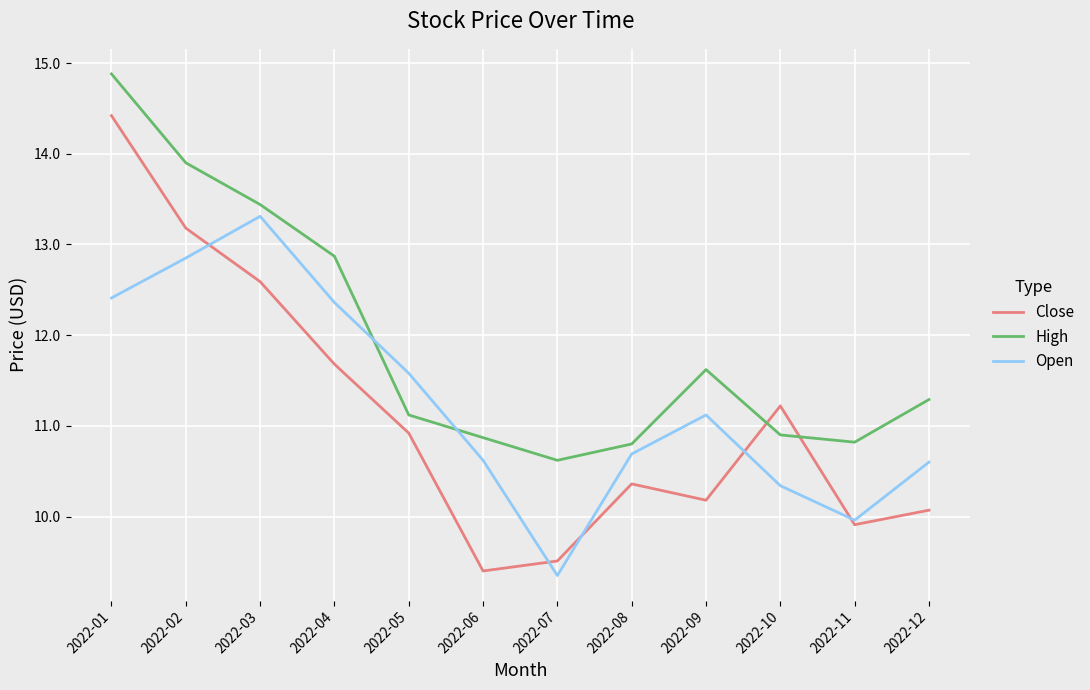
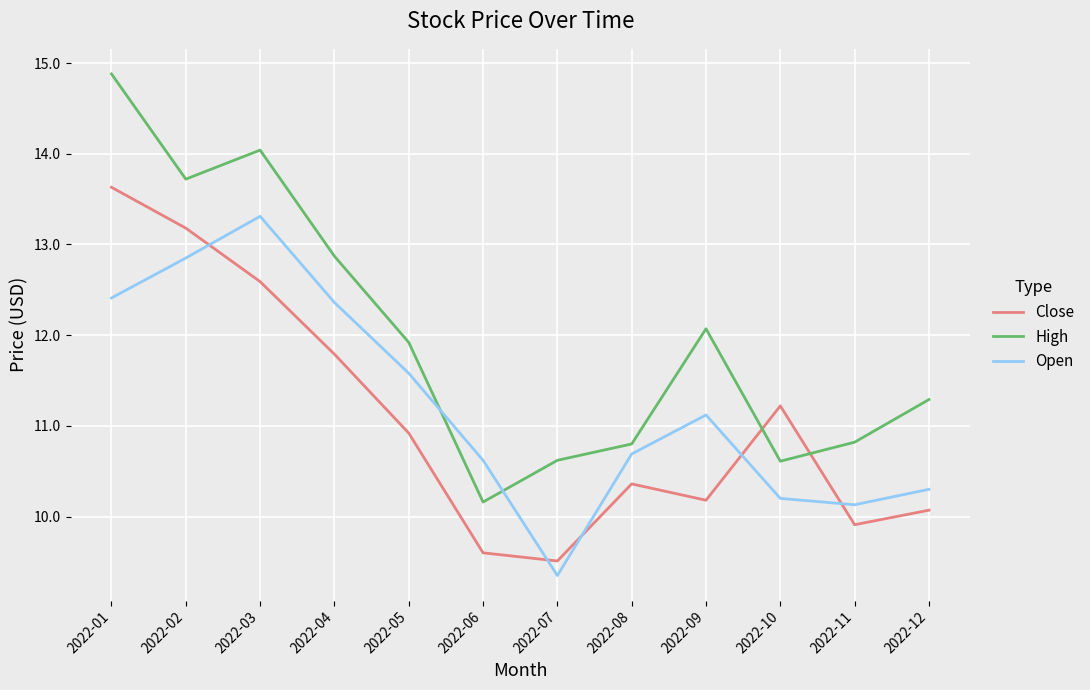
Close, 2022-01: 14.4 -> 13.6
High, 2022-02: 13.9 -> 13.7
High, 2022-03: 13.4 -> 14.0
Close, 2022-04: 11.7 -> 11.8
High, 2022-05: 11.1 -> 11.9
Close, 2022-06: 9.4 -> 9.6
High, 2022-06: 10.9 -> 10.2
High, 2022-09: 11.6 -> 12.1
High, 2022-10: 10.9 -> 10.6
Open, 2022-10: 10.3 -> 10.2
Open, 2022-11: 10.0 -> 10.1
Open, 2022-12: 10.6 -> 10.3
